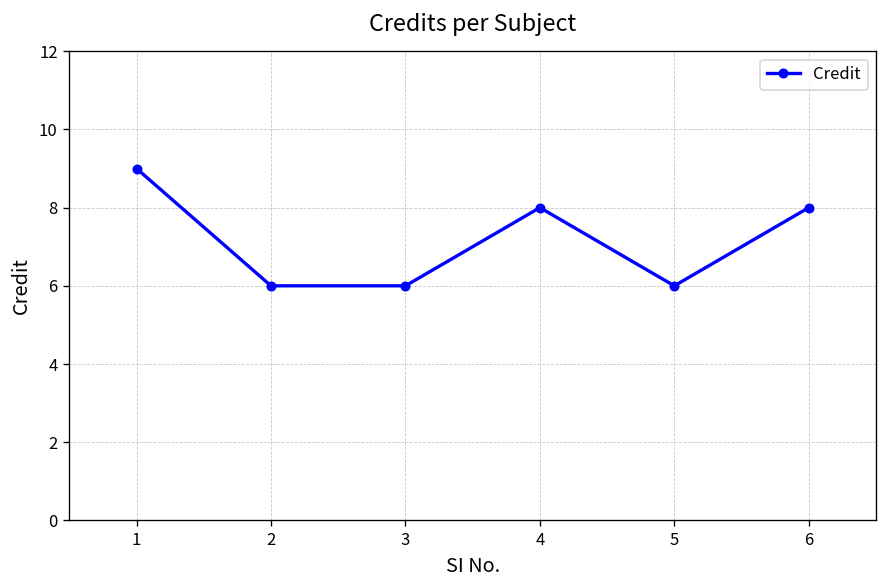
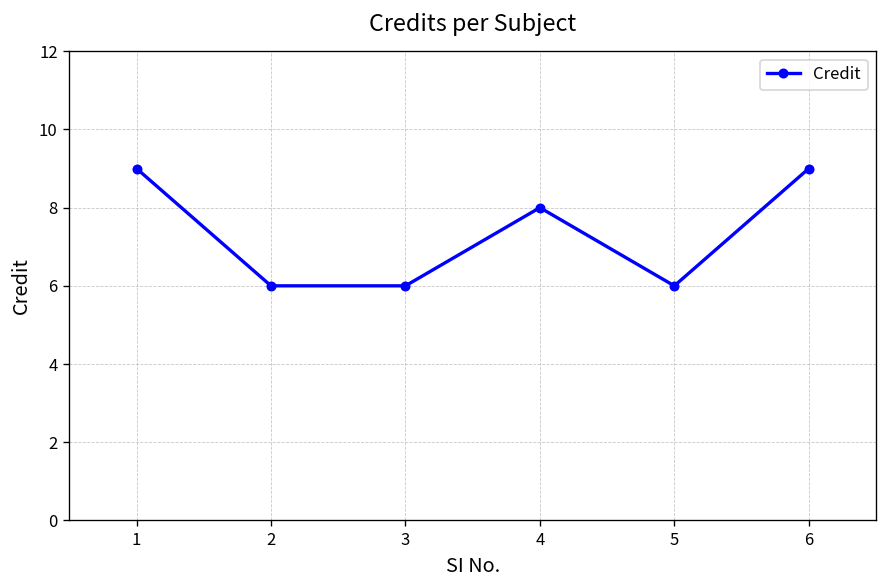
6: 8 -> 9
